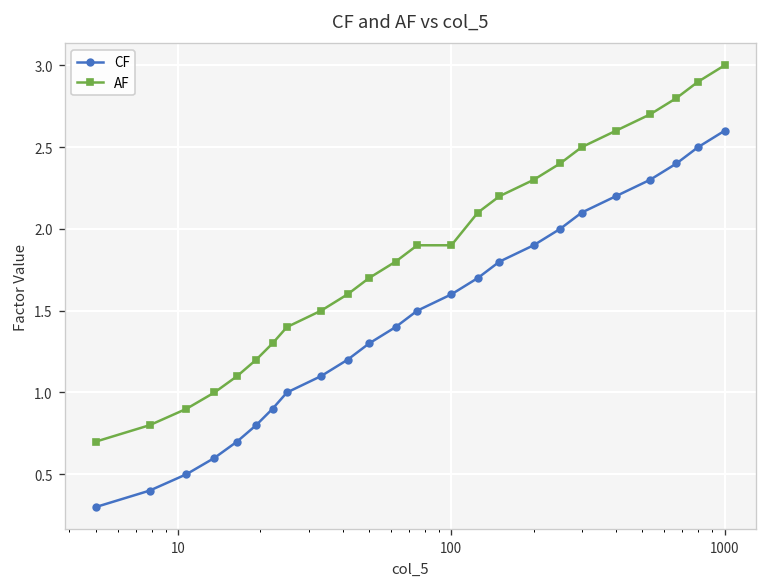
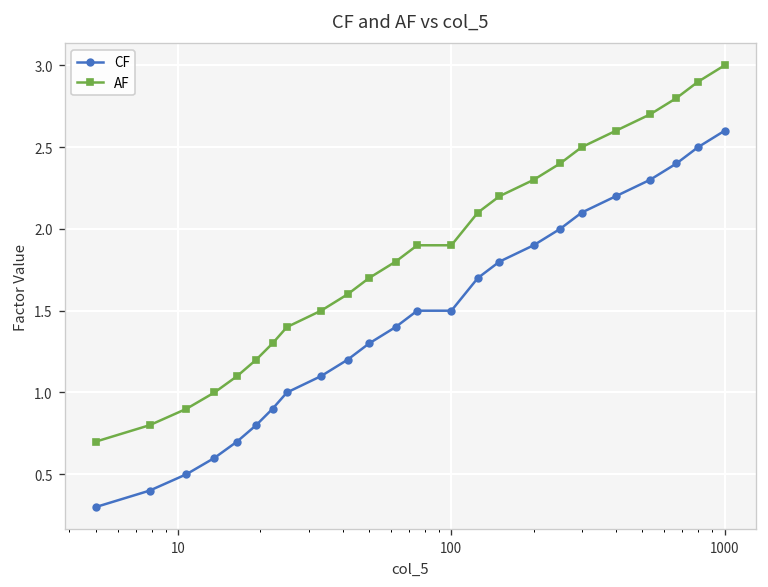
CF, 100: 1.6 -> 1.5
